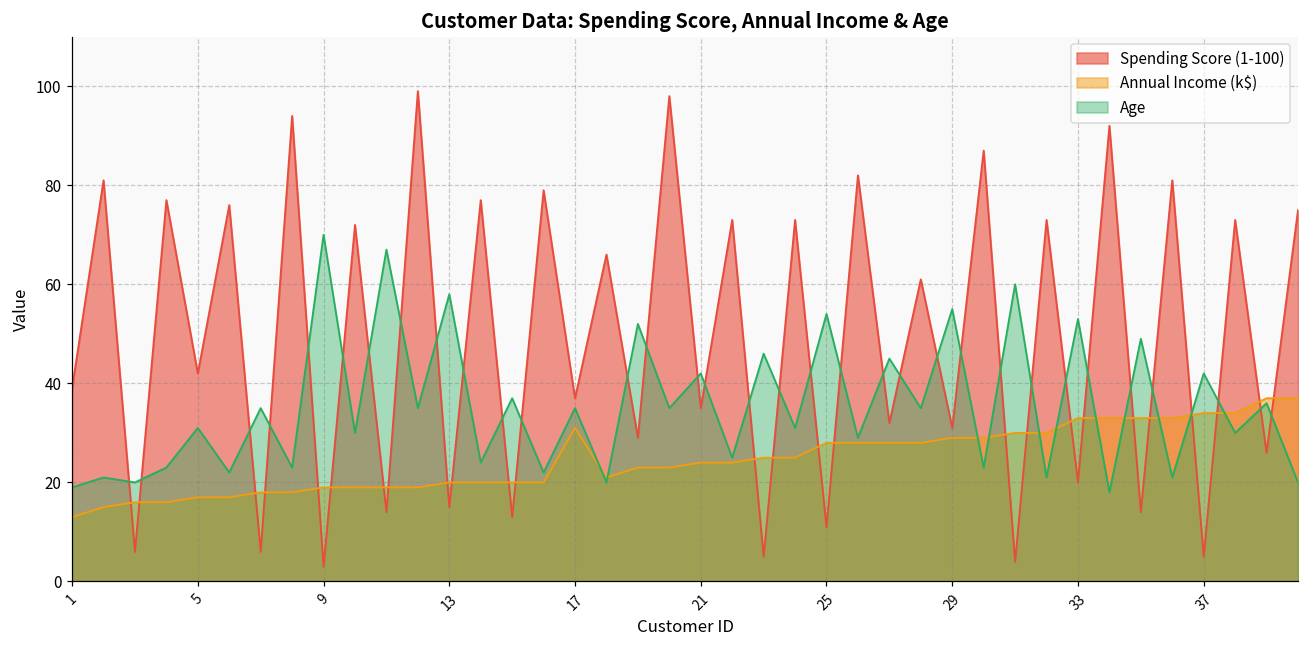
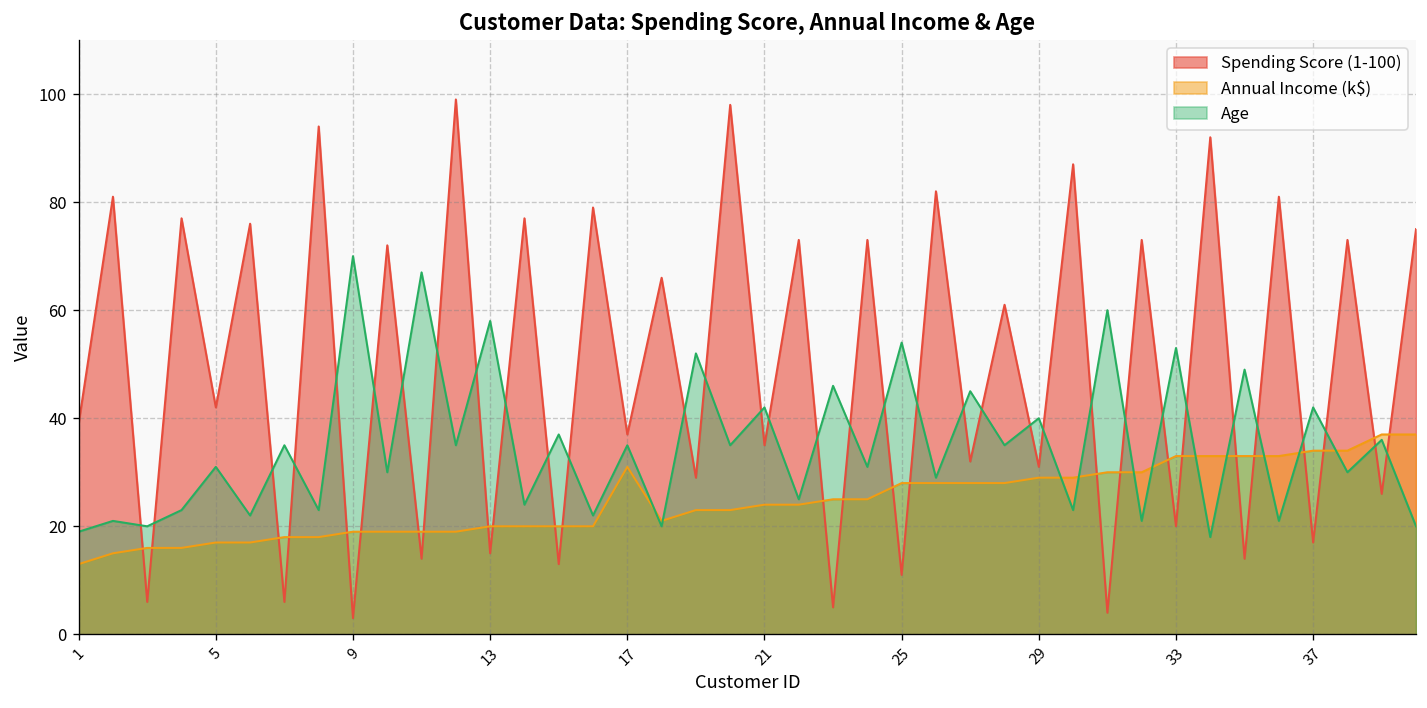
Age, 29: 55 -> 40
Spending Score (1-100), 37: 5 -> 17
